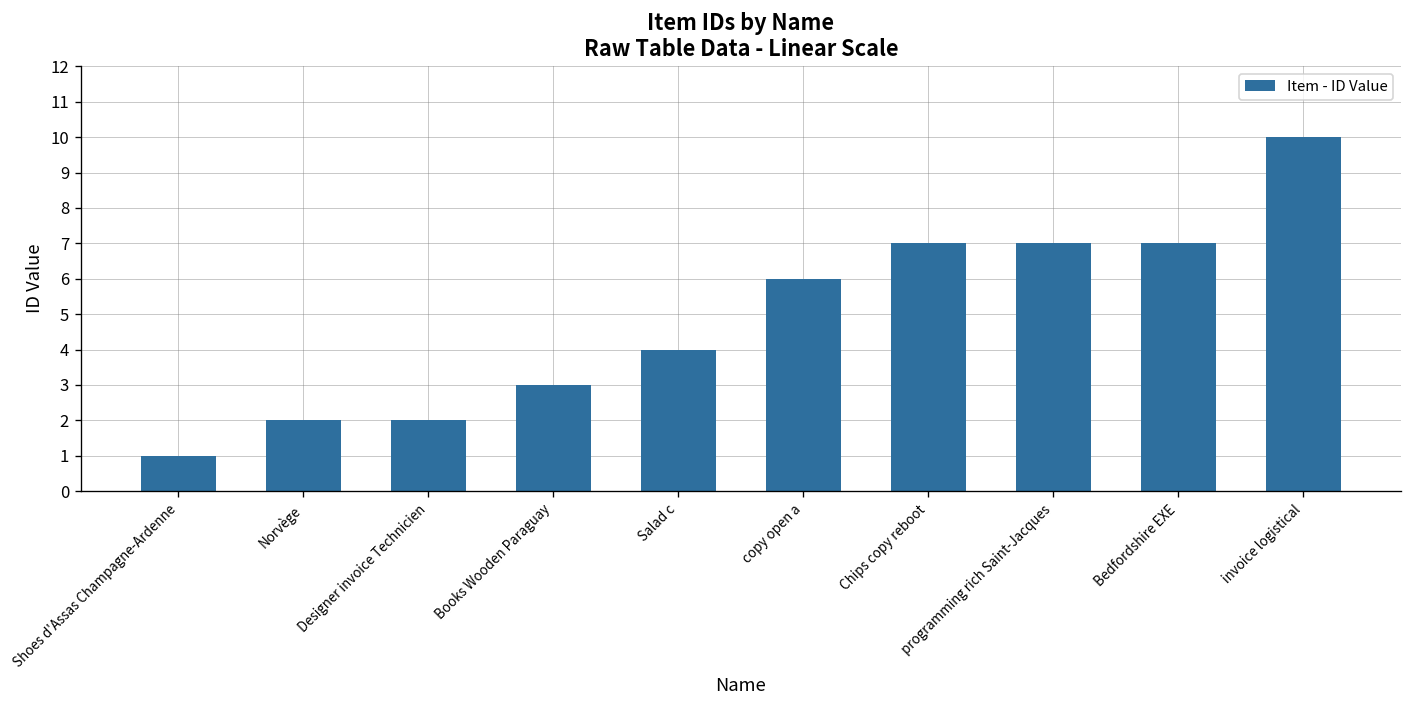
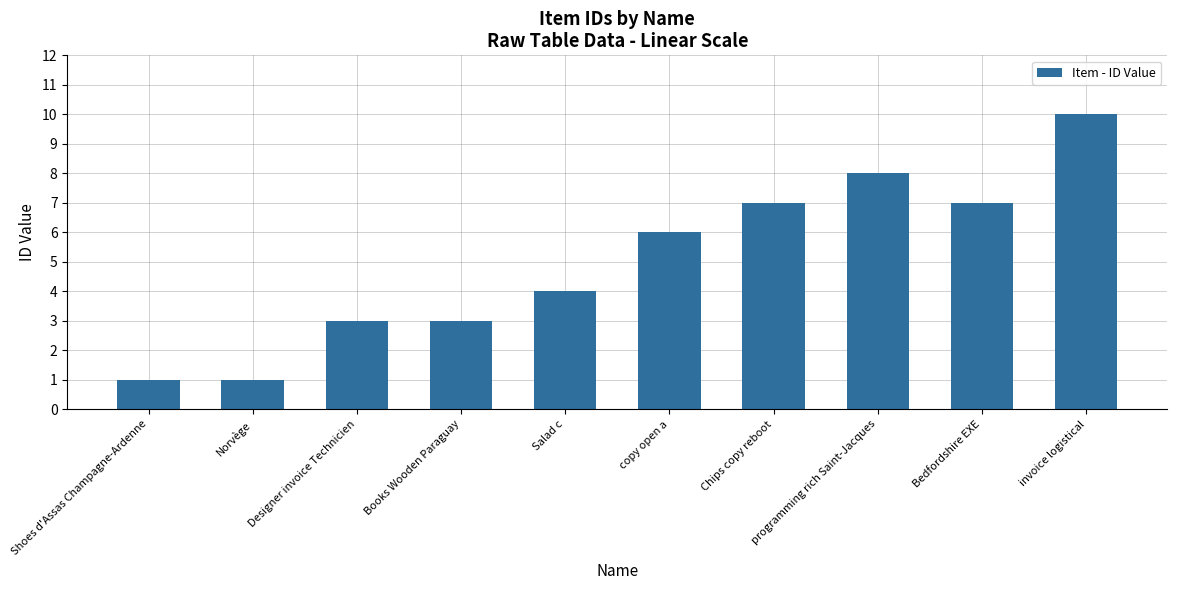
Norvège: 2 -> 1
Designer invoice Technicien: 2 -> 3
programming rich Saint-Jacques: 7 -> 8
